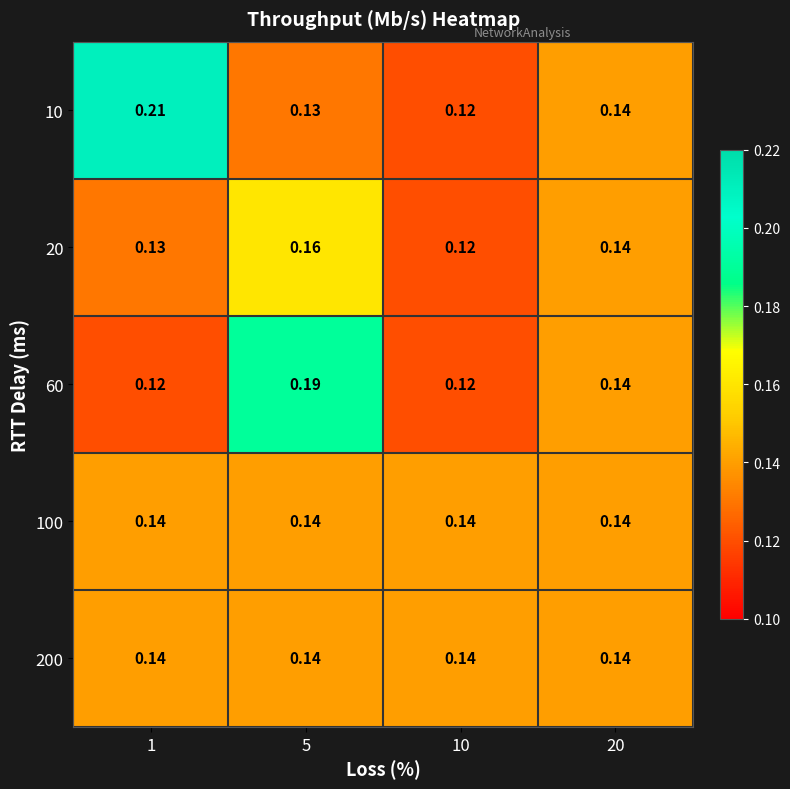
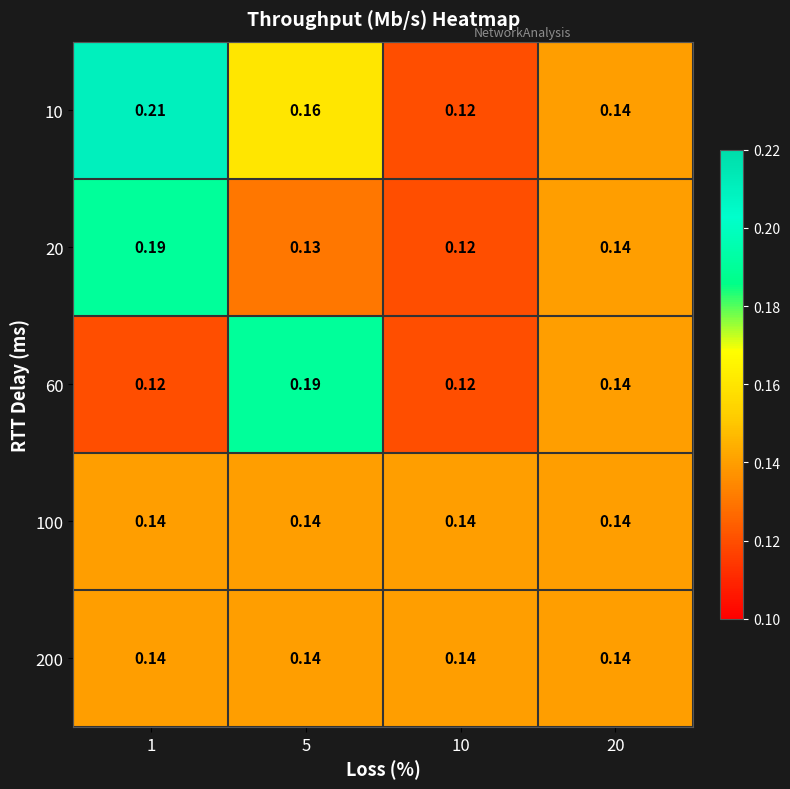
10, 5: 0.13 -> 0.16
20, 1: 0.13 -> 0.19
20, 5: 0.16 -> 0.13
